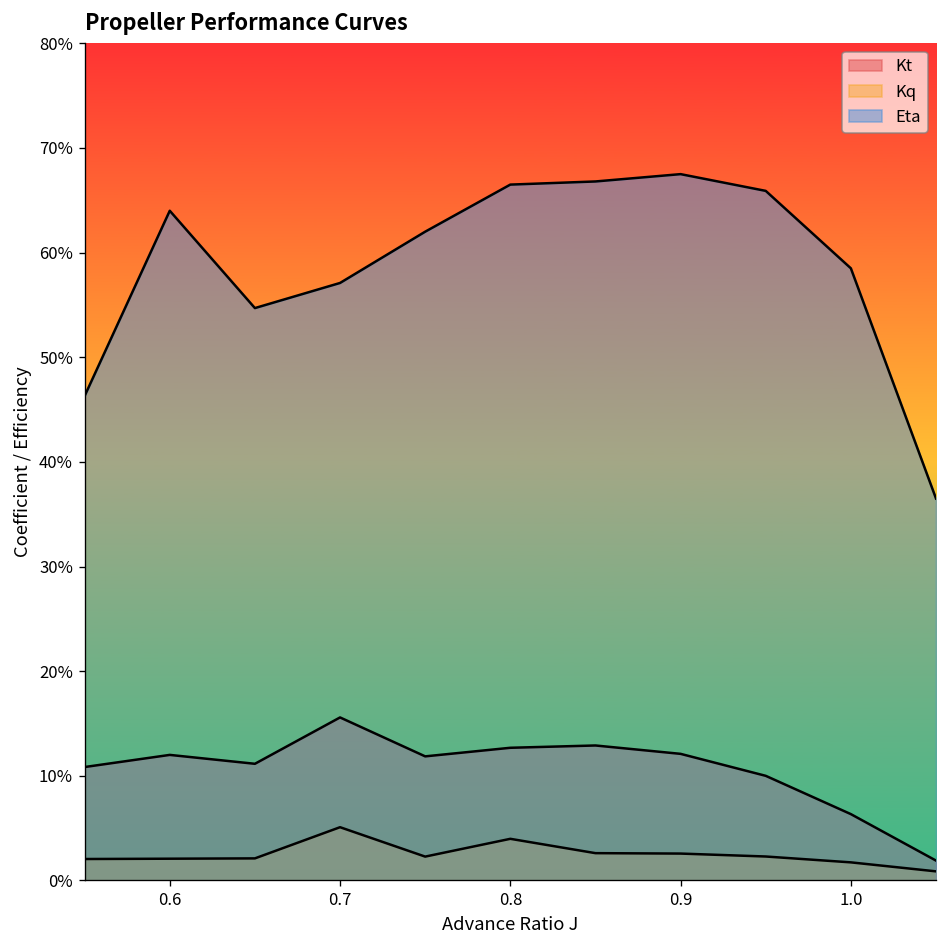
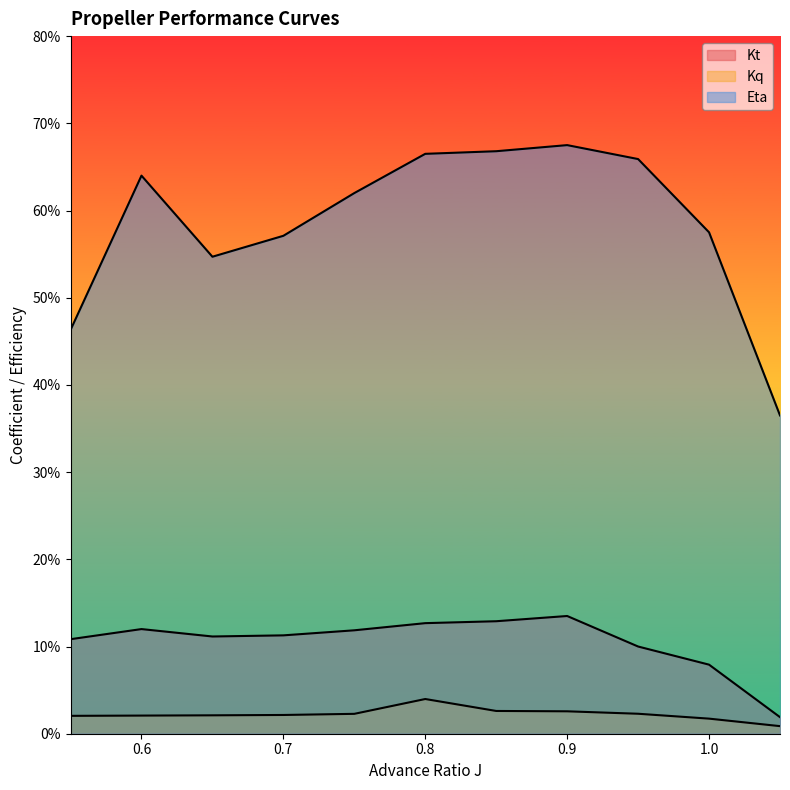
Kt, 0.7: 16% -> 11%
Kq, 0.7: 5% -> 2%
Kt, 0.9: 12% -> 14%
Kt, 1.0: 6% -> 8%
Eta, 1.0: 59% -> 57%
